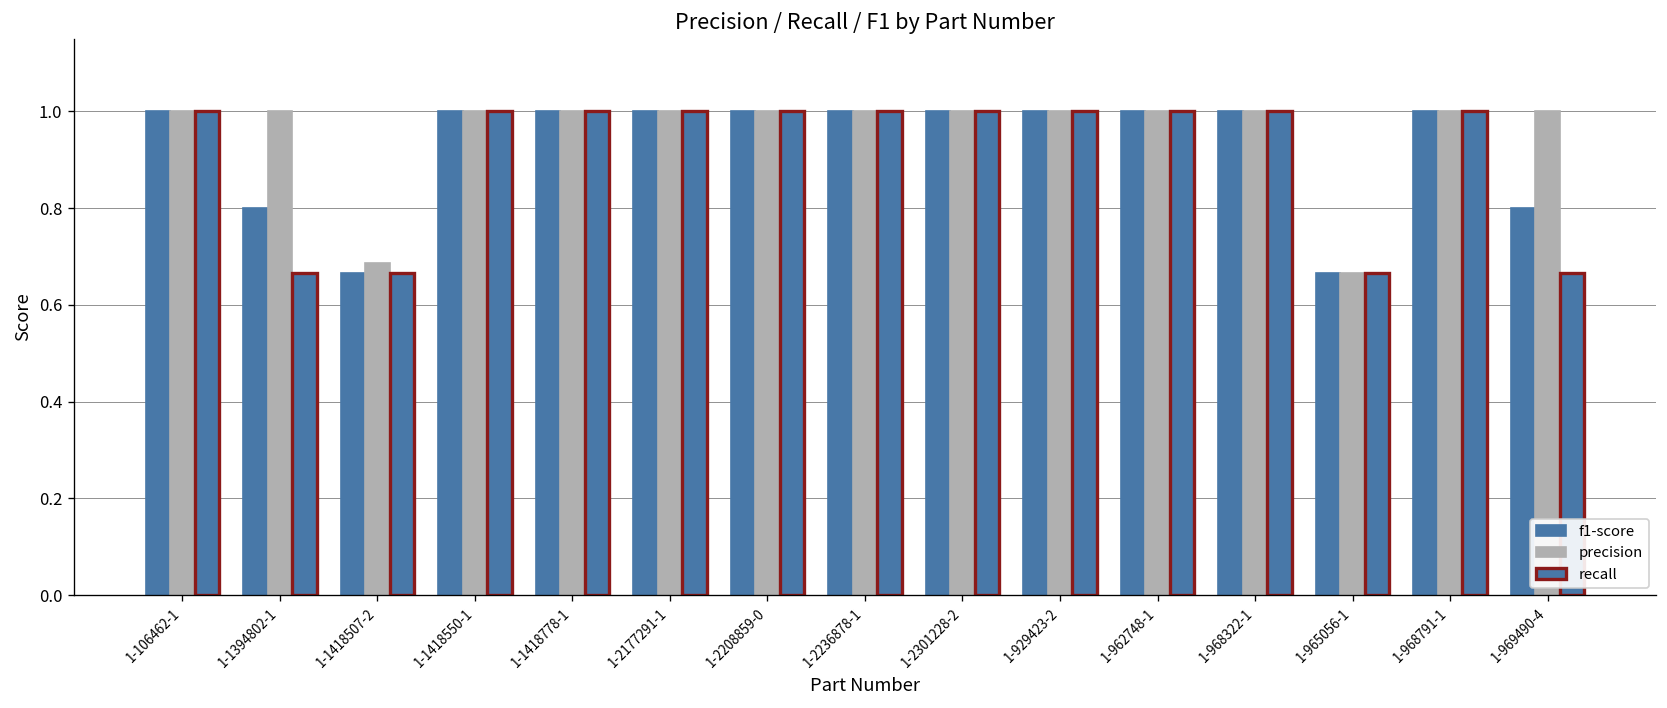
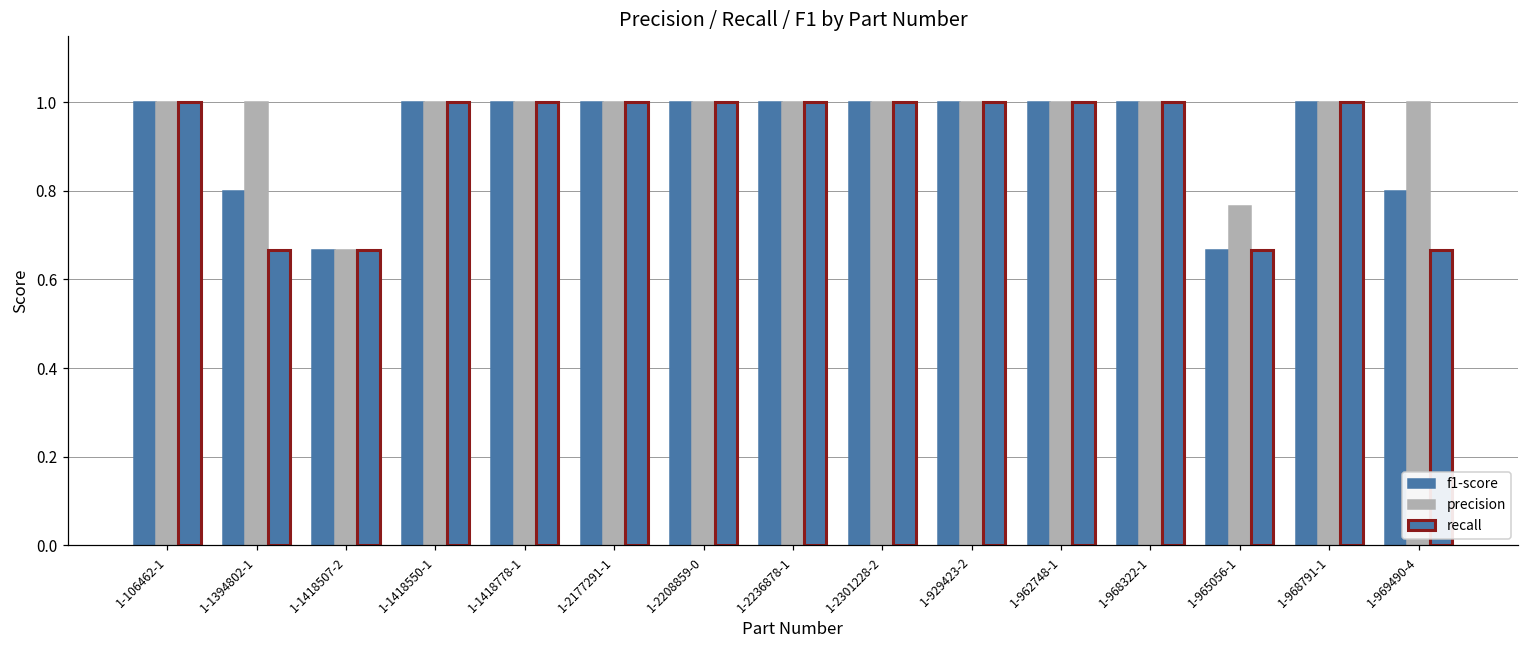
precision, 1-1418507-2: 0.69 -> 0.67
precision, 1-965056-1: 0.67 -> 0.76
